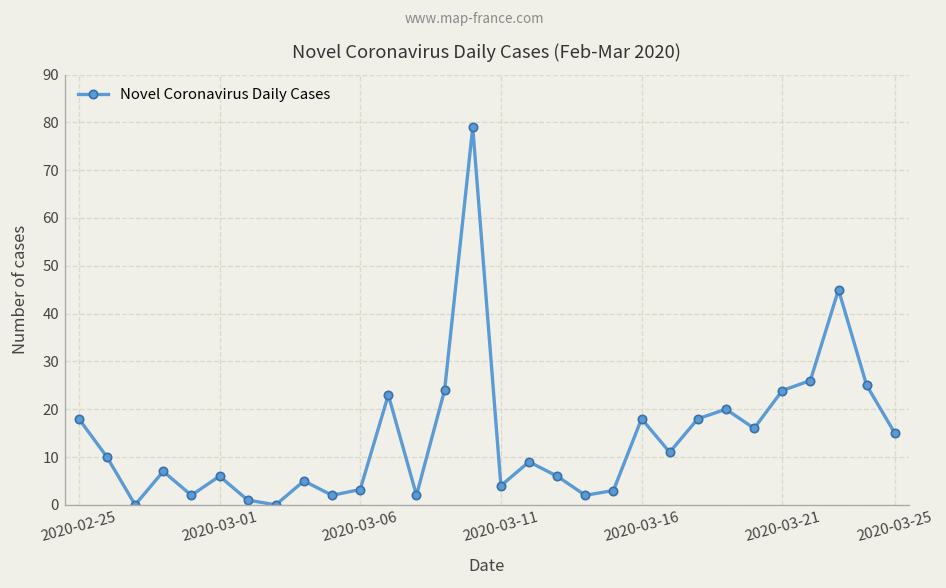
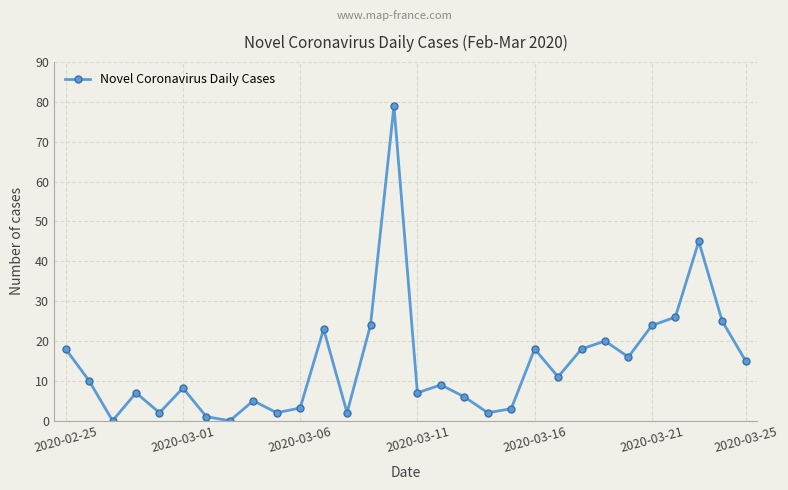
2020-03-01: 6 -> 8
2020-03-11: 4 -> 7
